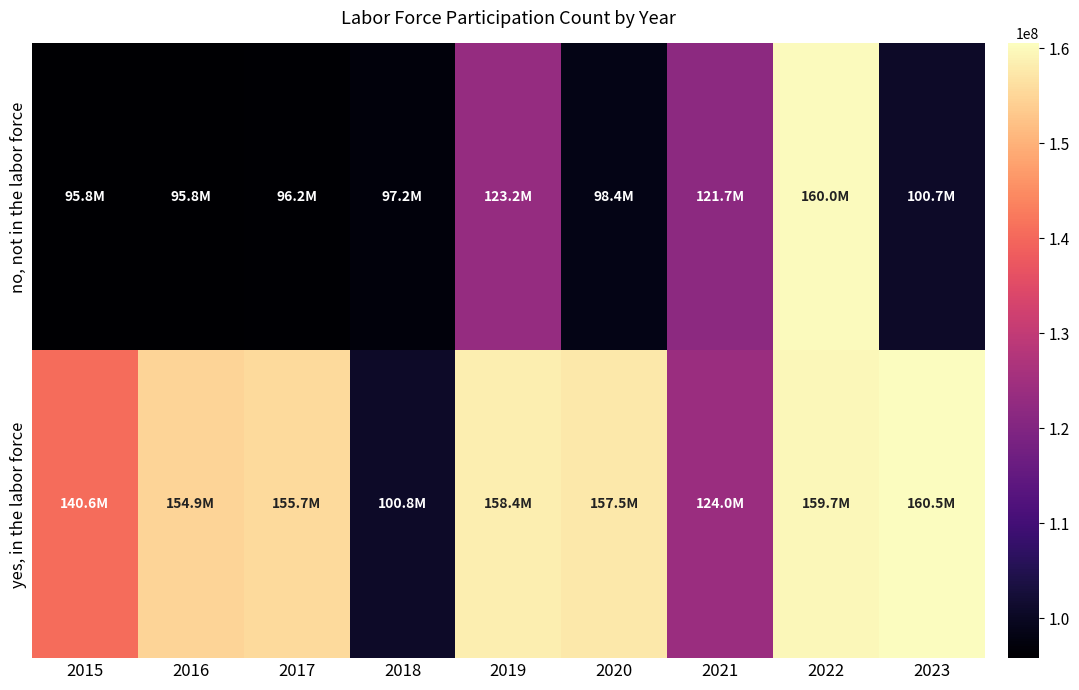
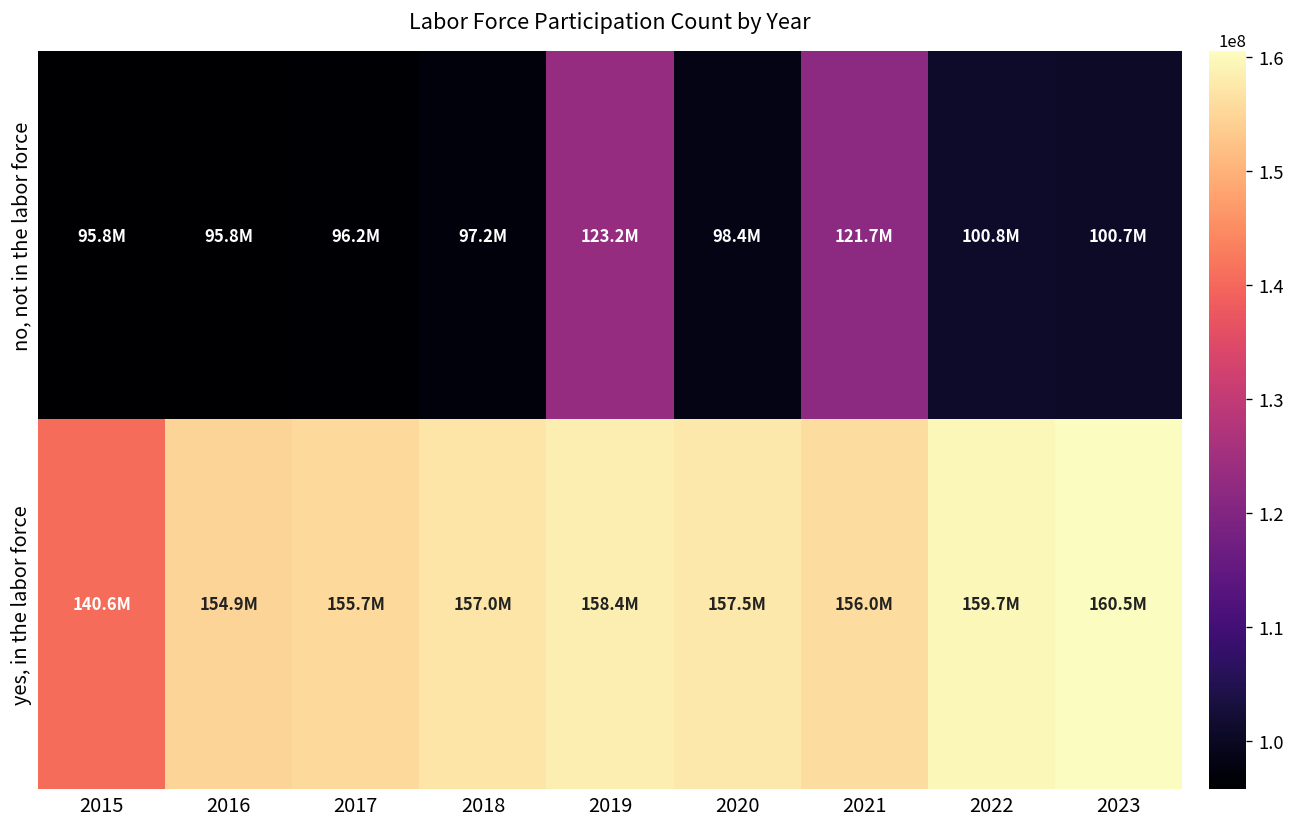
no, not in the labor force, 2022: 160.0M -> 100.8M
yes, in the labor force, 2018: 100.8M -> 157.0M
yes, in the labor force, 2021: 124.0M -> 156.0M
